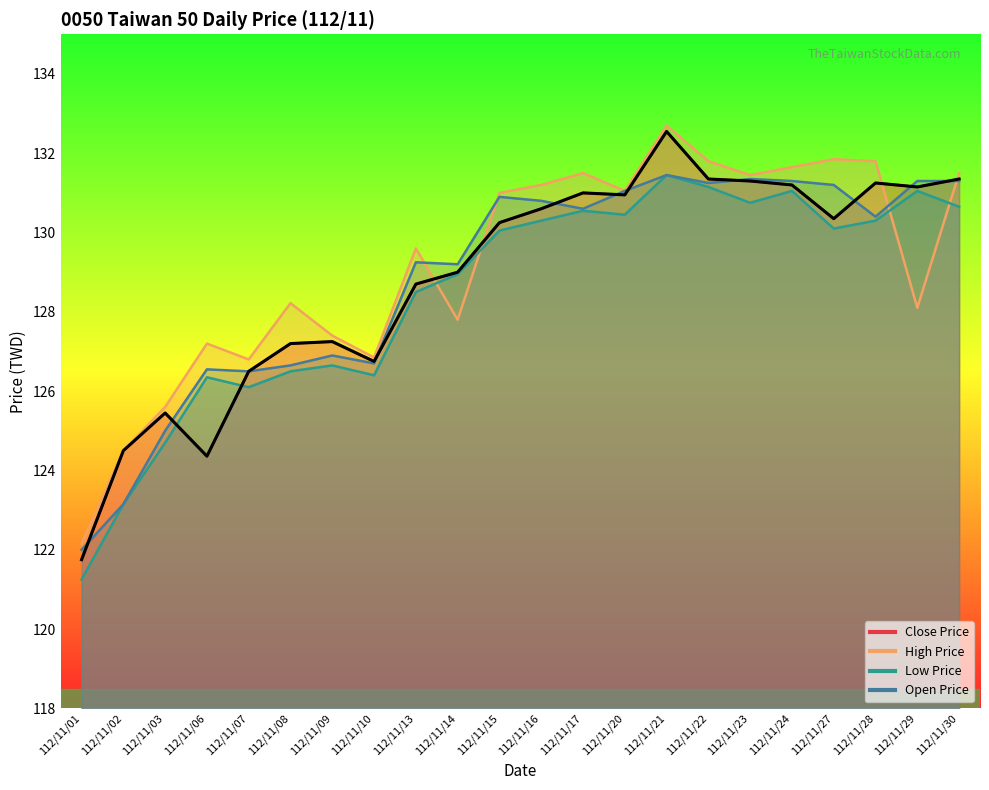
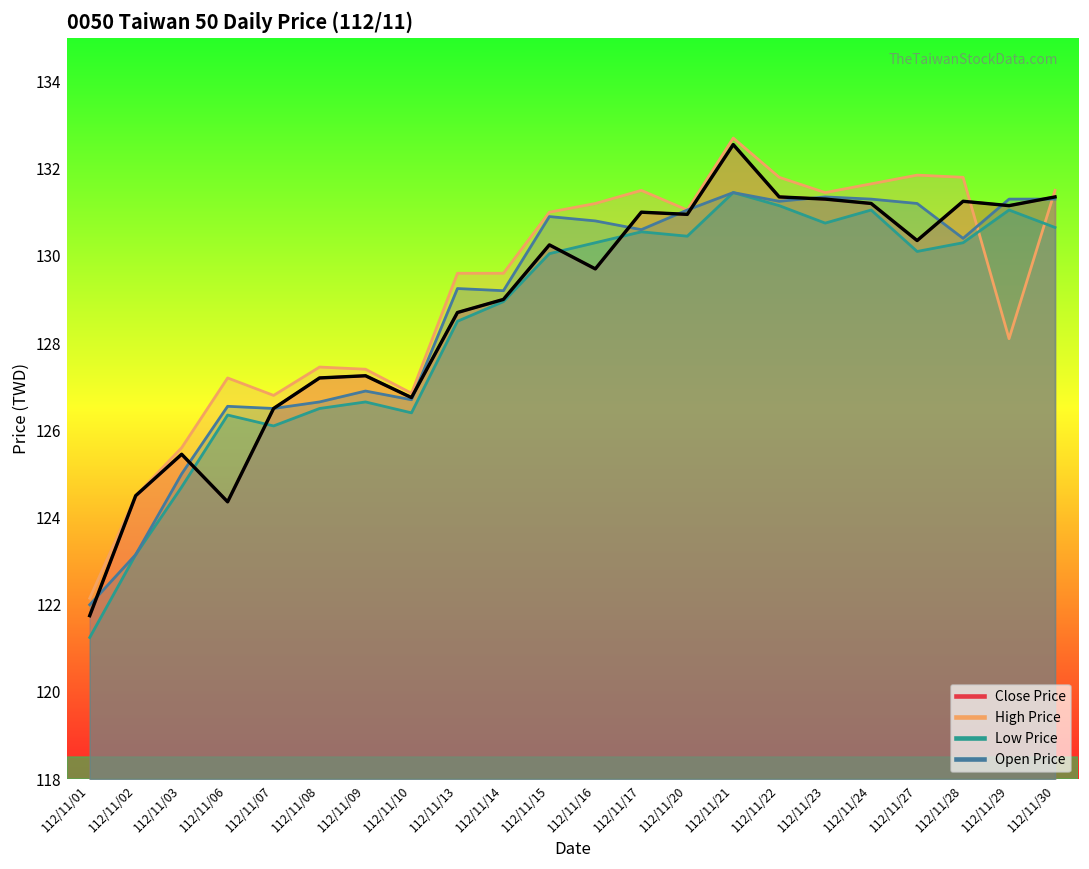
High Price, 112/11/08: 128.2 -> 127.5
High Price, 112/11/14: 127.8 -> 129.6
Close Price, 112/11/16: 130.6 -> 129.7
